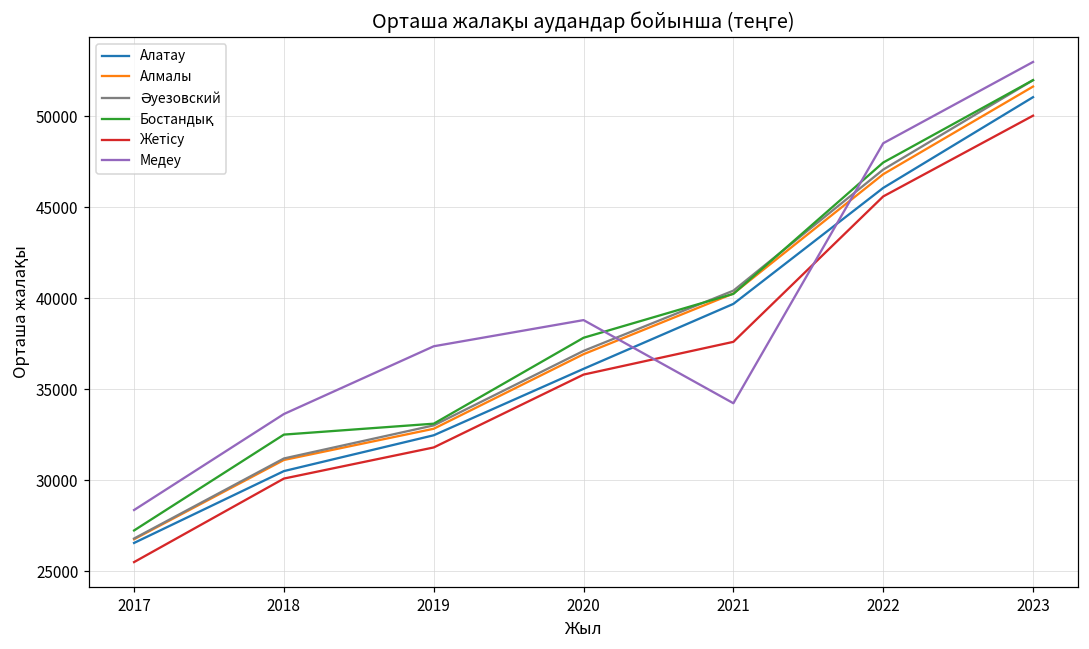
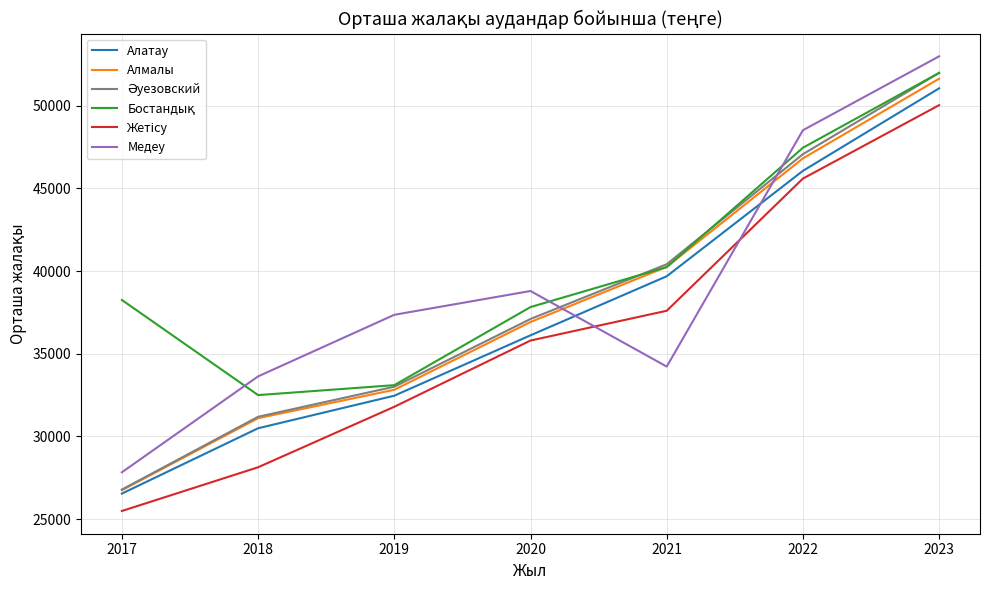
Бостандық, 2017: 27200 -> 38300
Медеу, 2017: 28400 -> 27800
Жетісу, 2018: 30100 -> 28100
